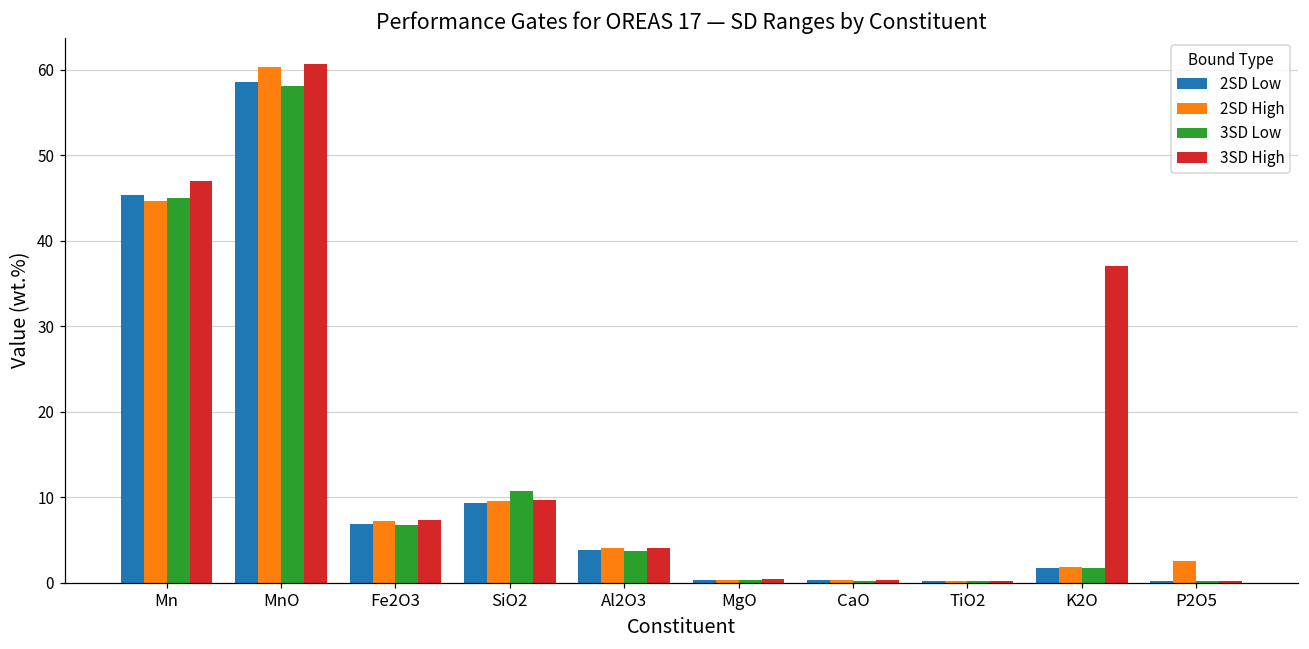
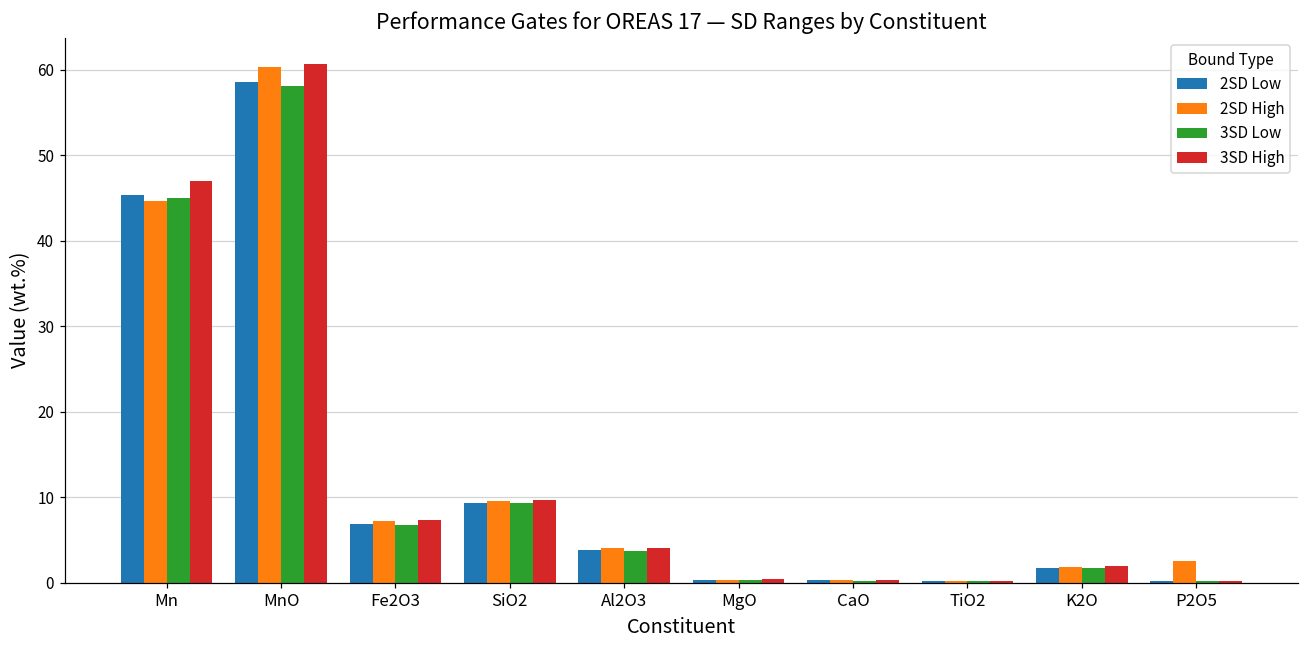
3SD Low, SiO2: 11 -> 9
3SD High, K2O: 37 -> 2
